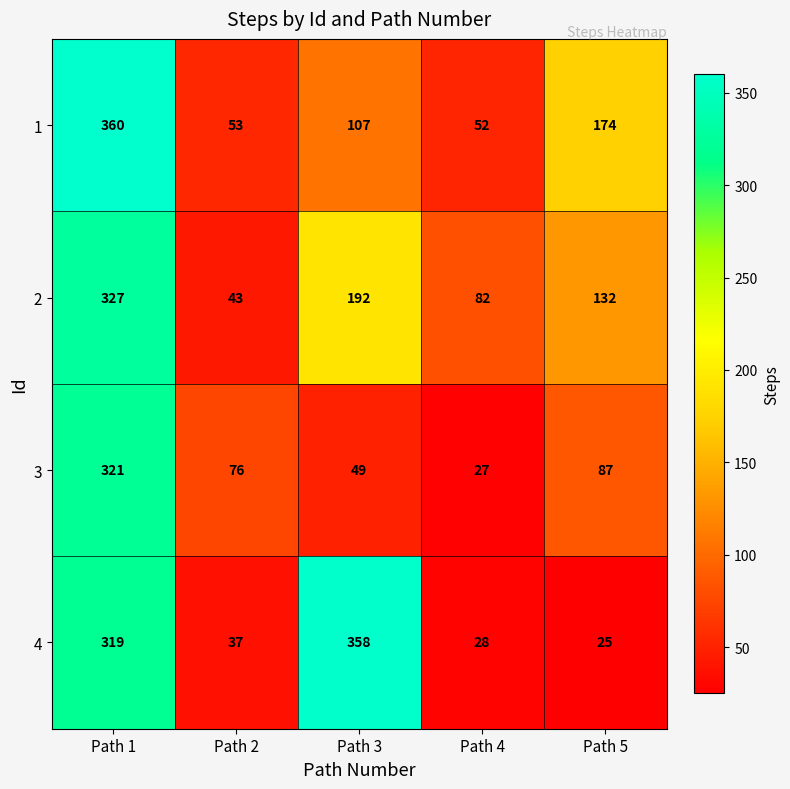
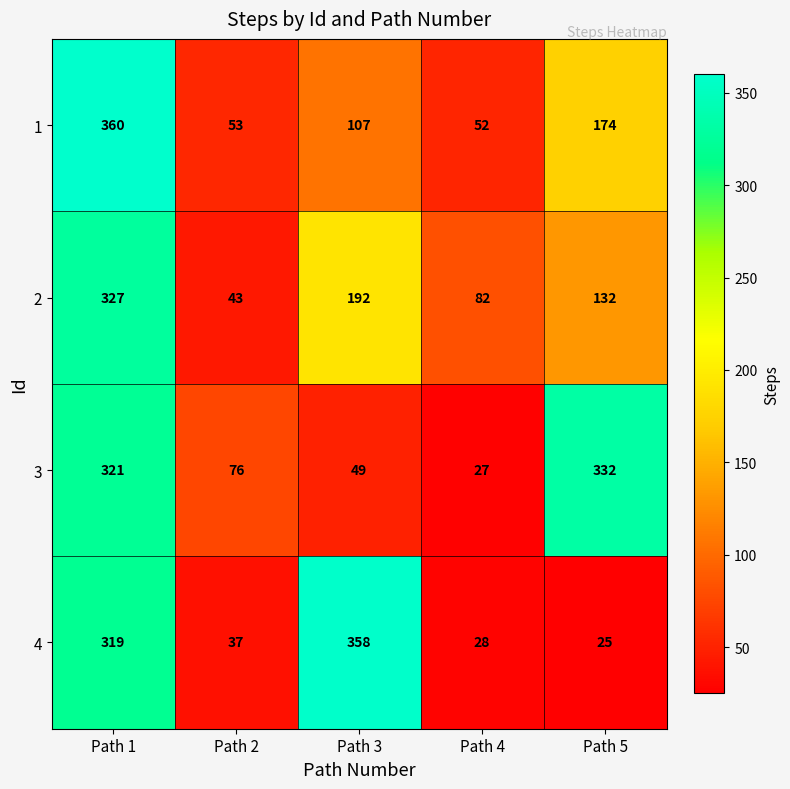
3, Path 5: 87 -> 332
